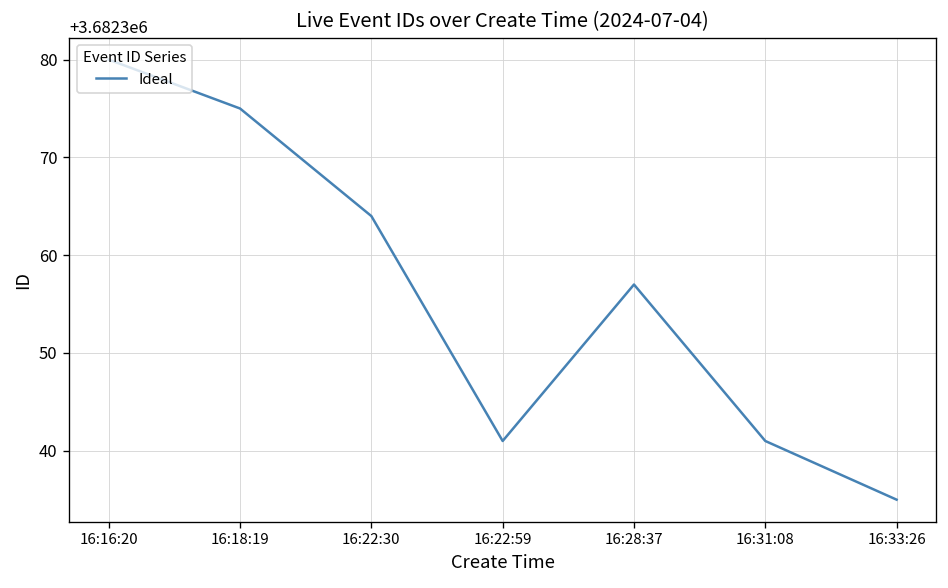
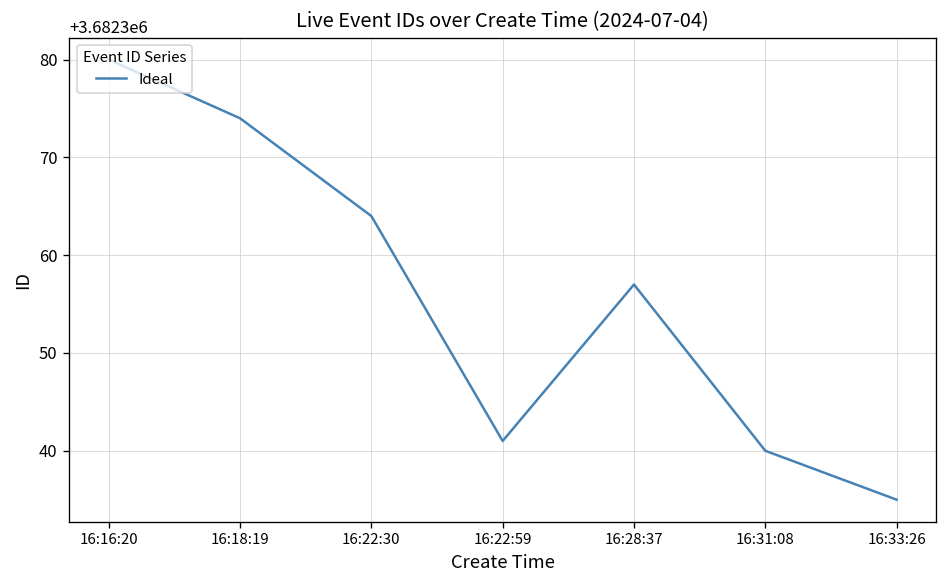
16:18:19: 3682375 -> 3682374
16:31:08: 3682341 -> 3682340
